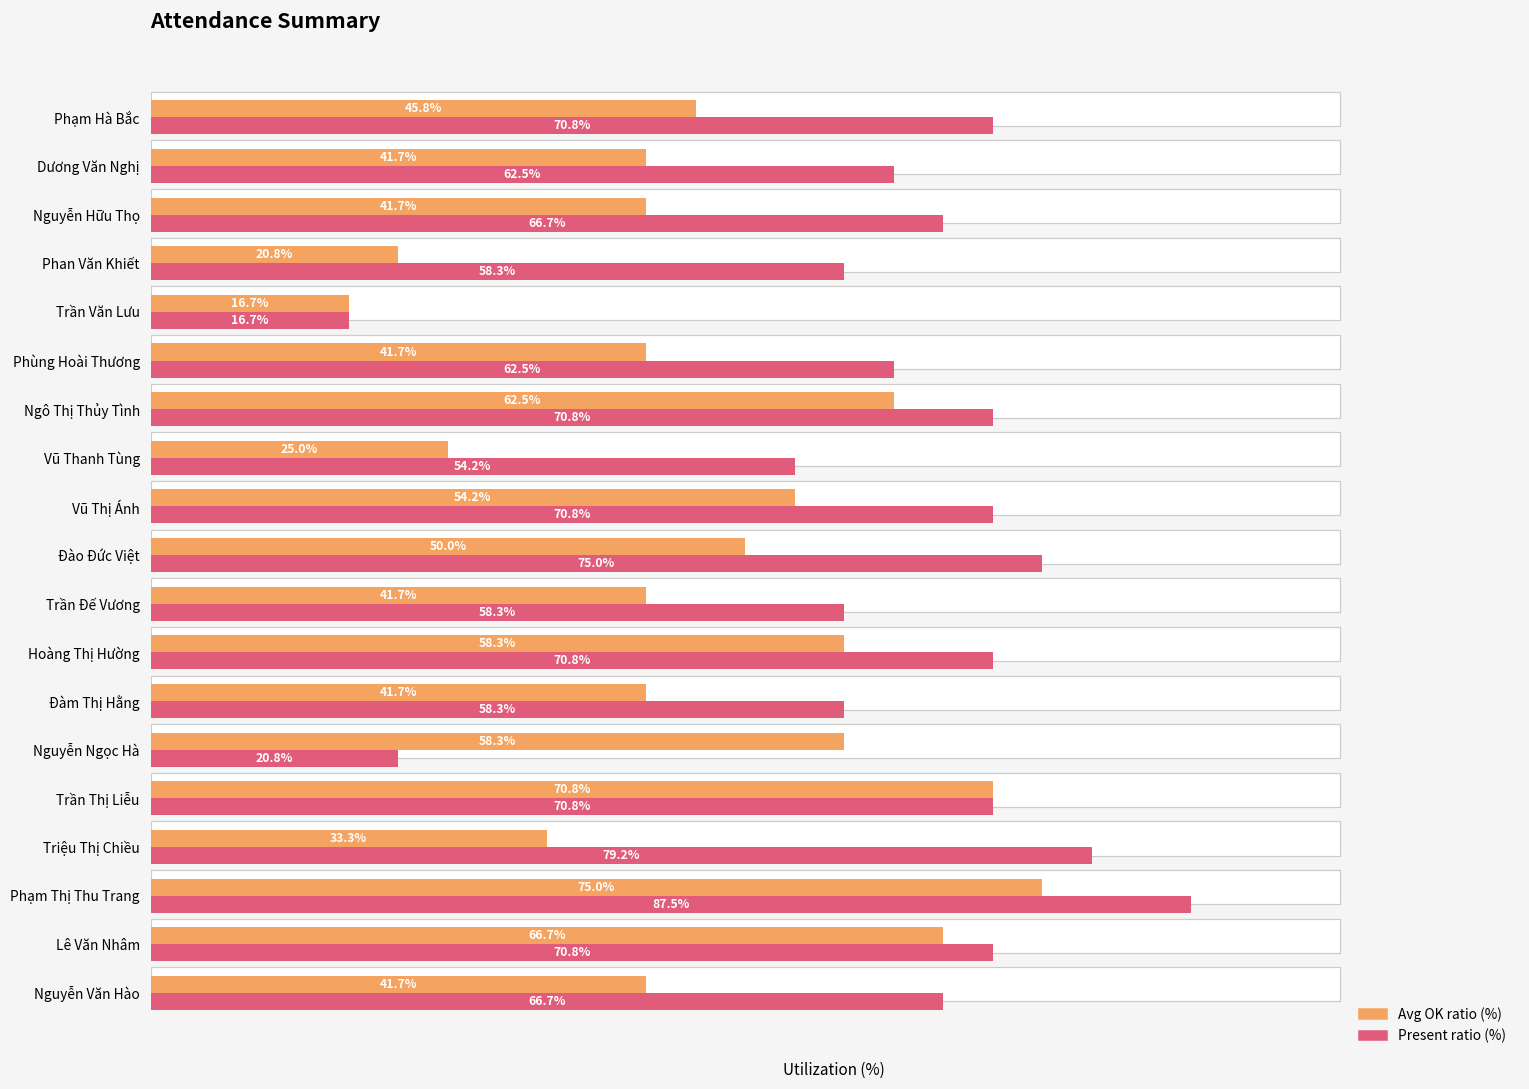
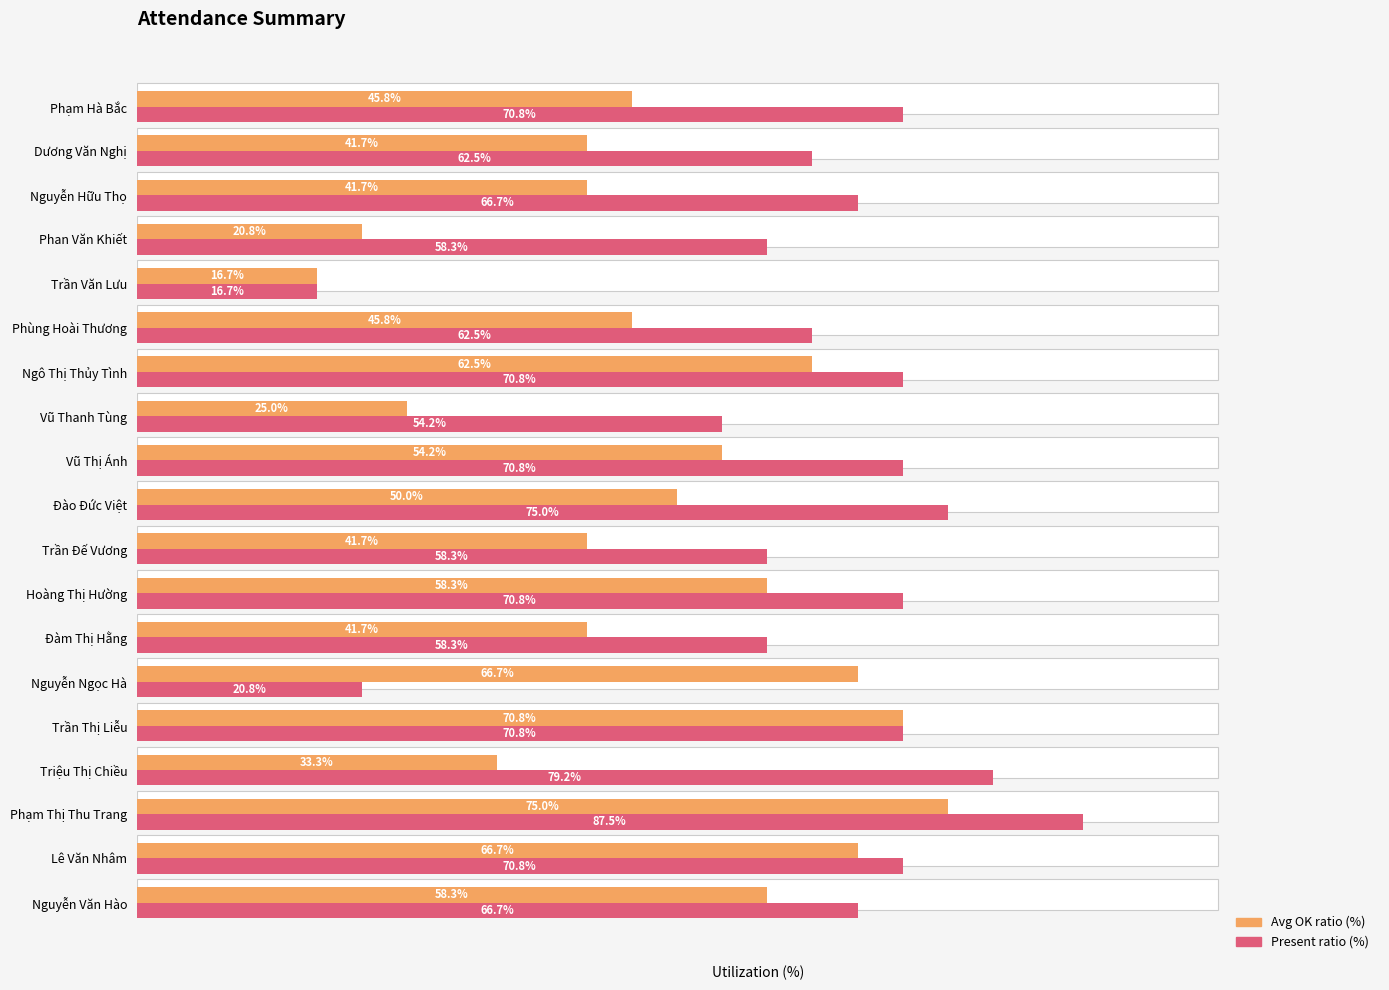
Avg OK ratio (%), Phùng Hoài Thương: 41.7% -> 45.8%
Avg OK ratio (%), Nguyễn Ngọc Hà: 58.3% -> 66.7%
Avg OK ratio (%), Nguyễn Văn Hào: 41.7% -> 58.3%
